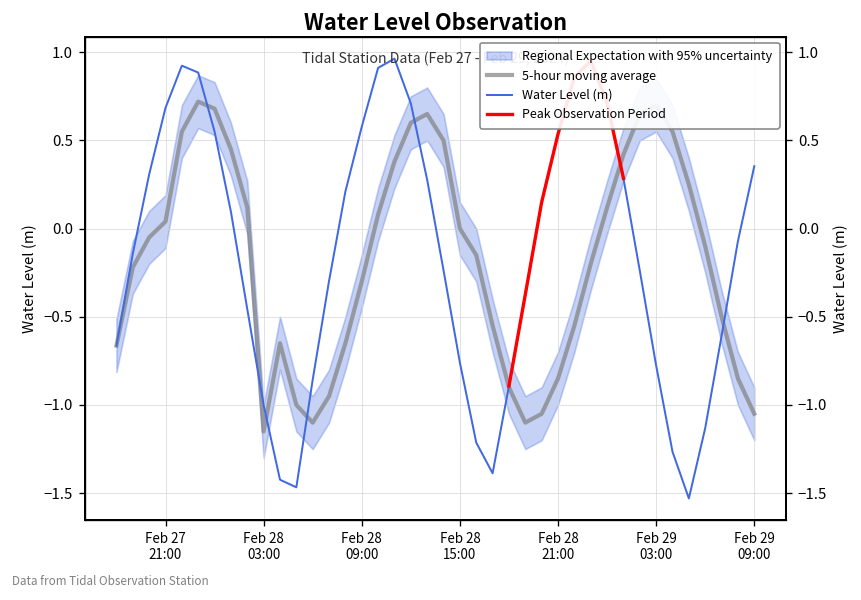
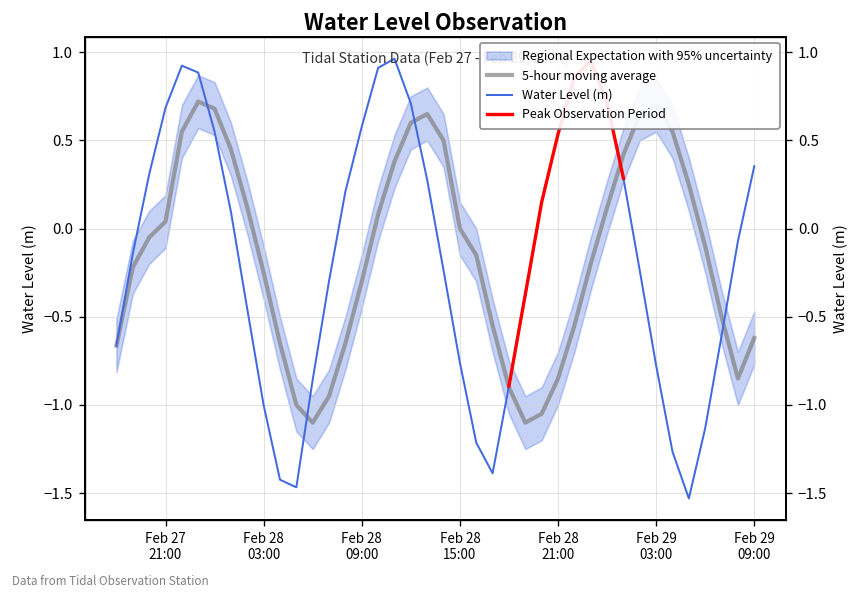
5-hour moving average, Feb 28 03:00: -1.15 -> -0.25
5-hour moving average, Feb 29 09:00: -1.05 -> -0.62
